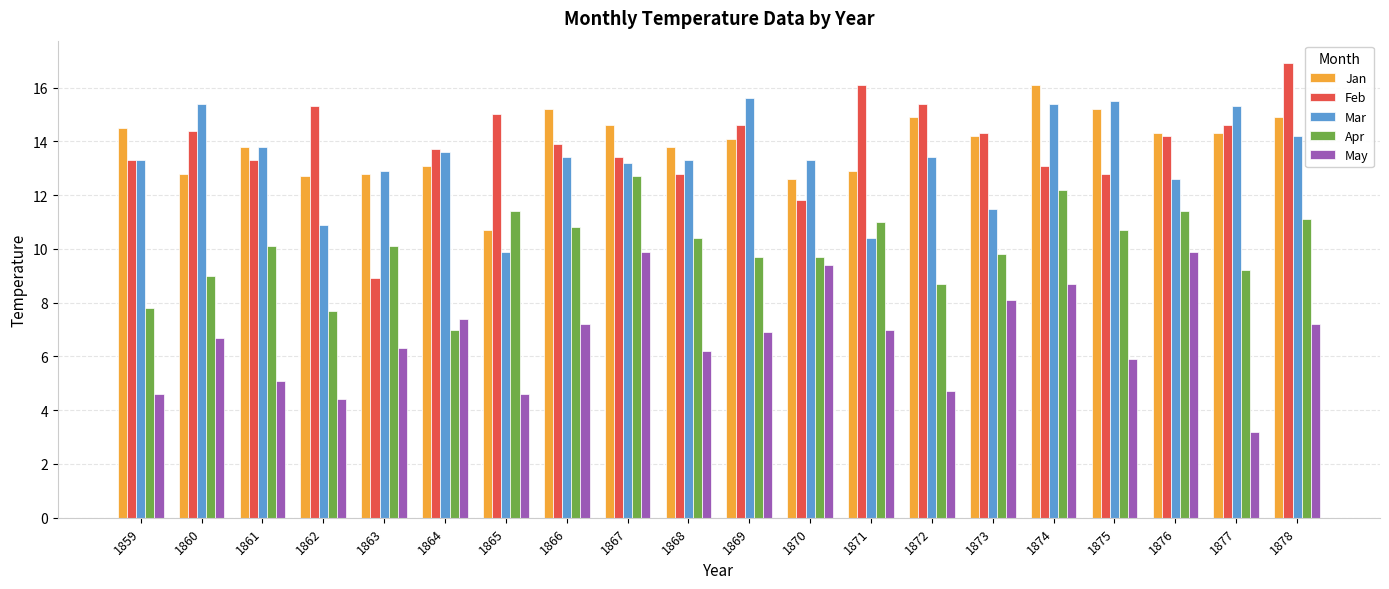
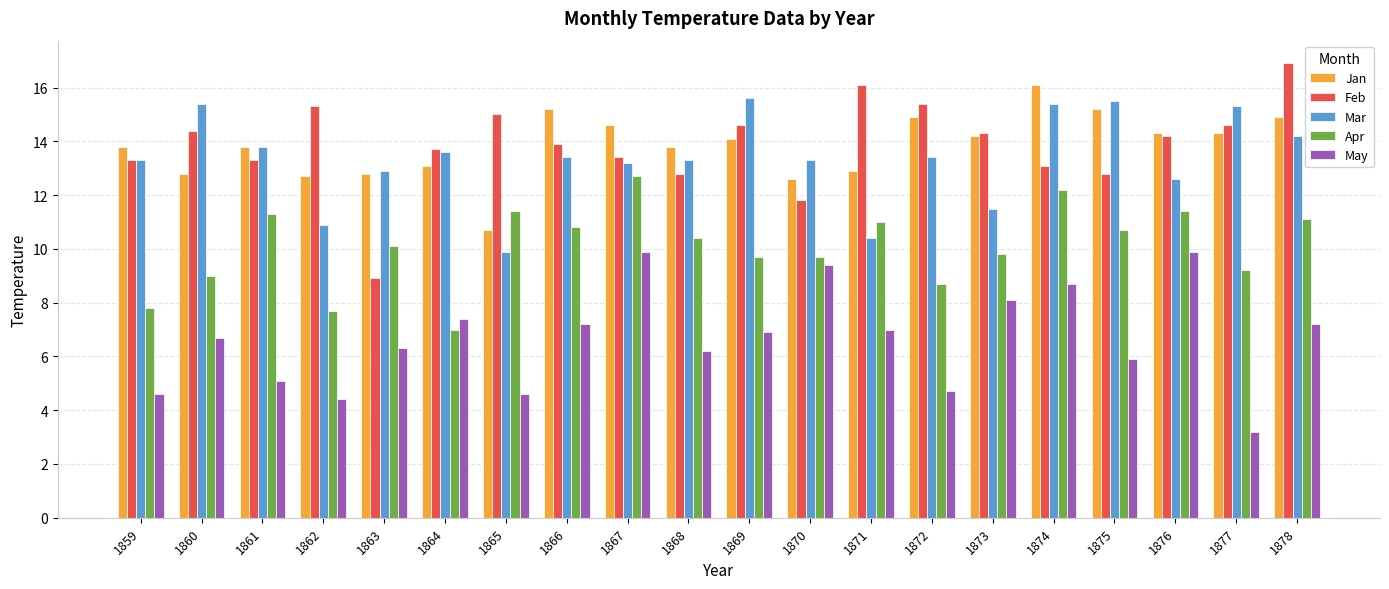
Jan, 1859: 14.5 -> 13.8
Apr, 1861: 10.1 -> 11.3
